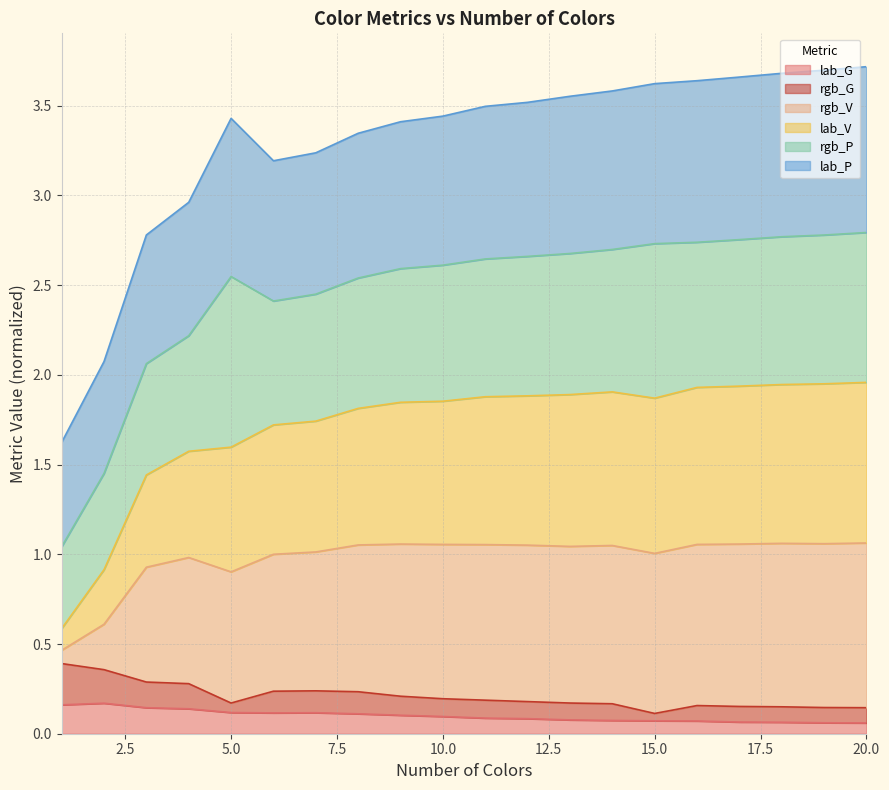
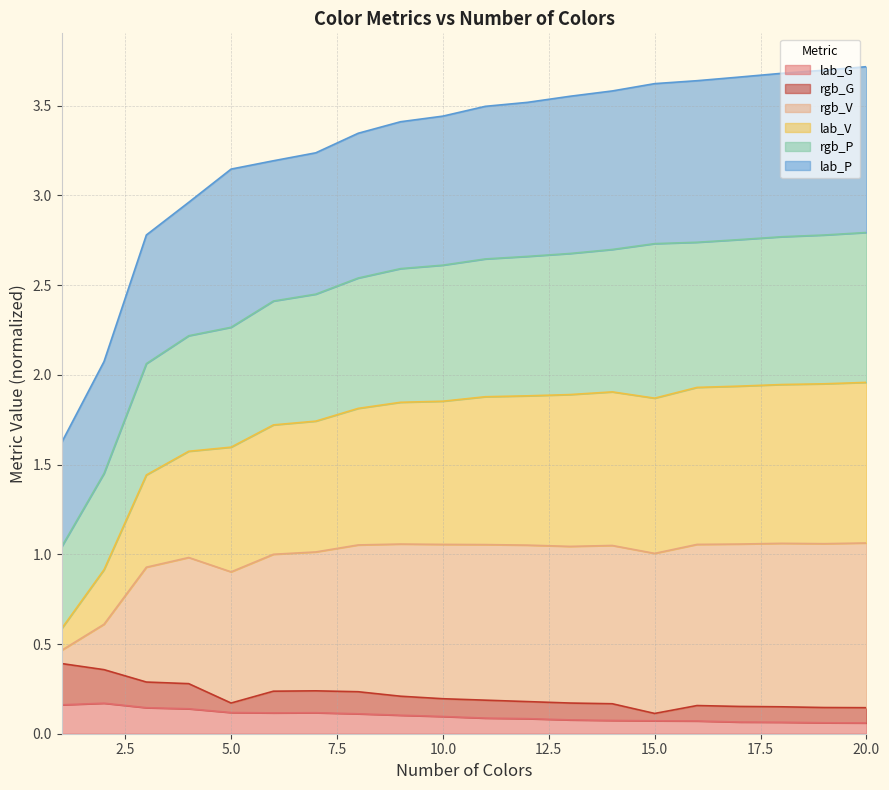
rgb_P, 5.0: 0.95 -> 0.67
